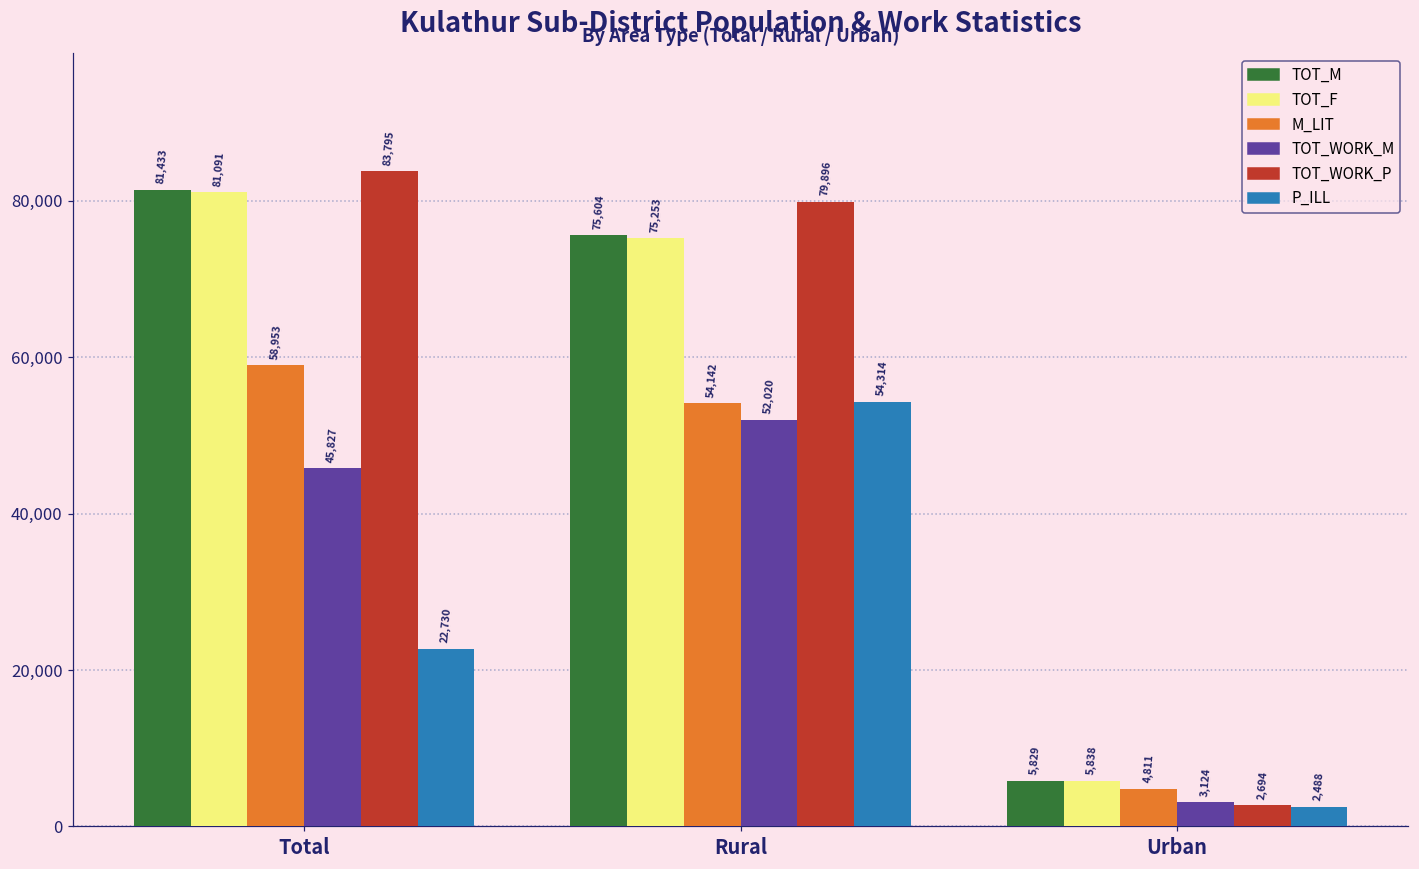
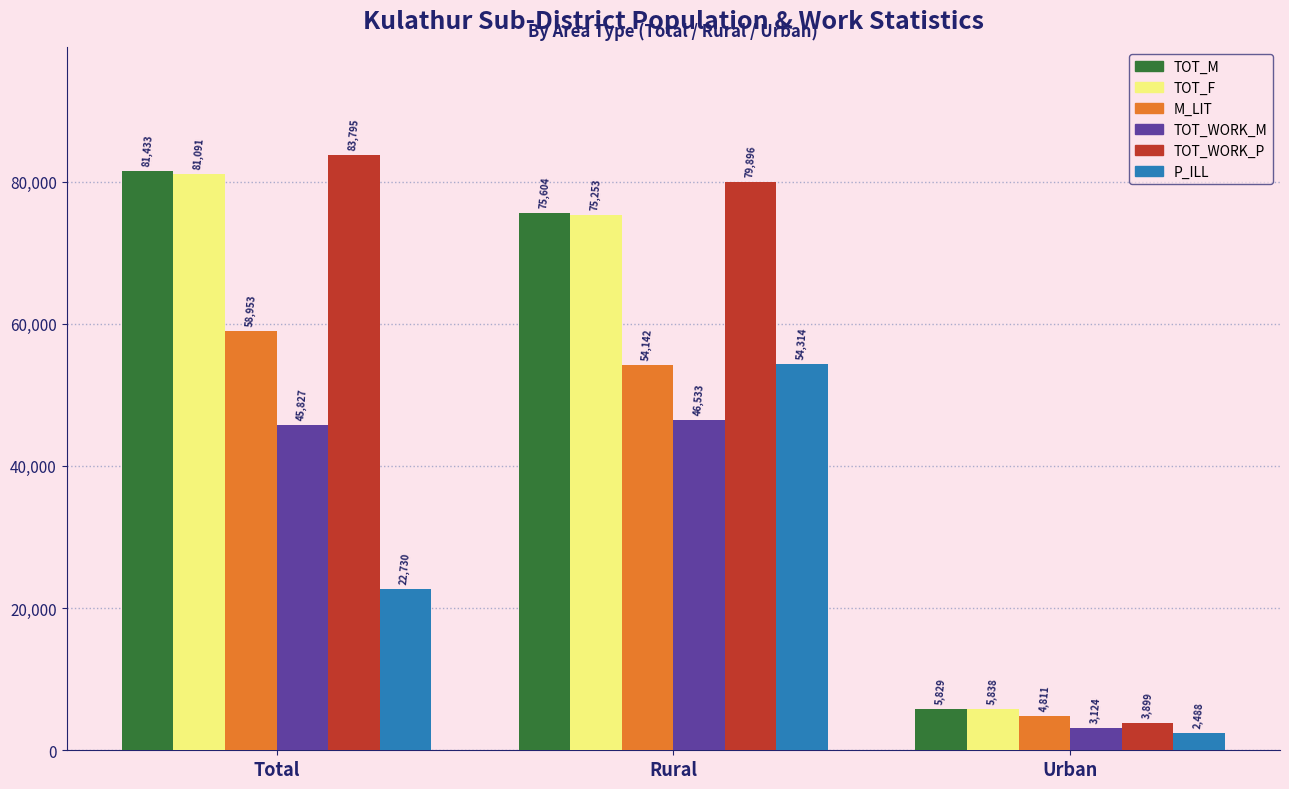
TOT_WORK_M, Rural: 52,020 -> 46,533
TOT_WORK_P, Urban: 2,694 -> 3,899
